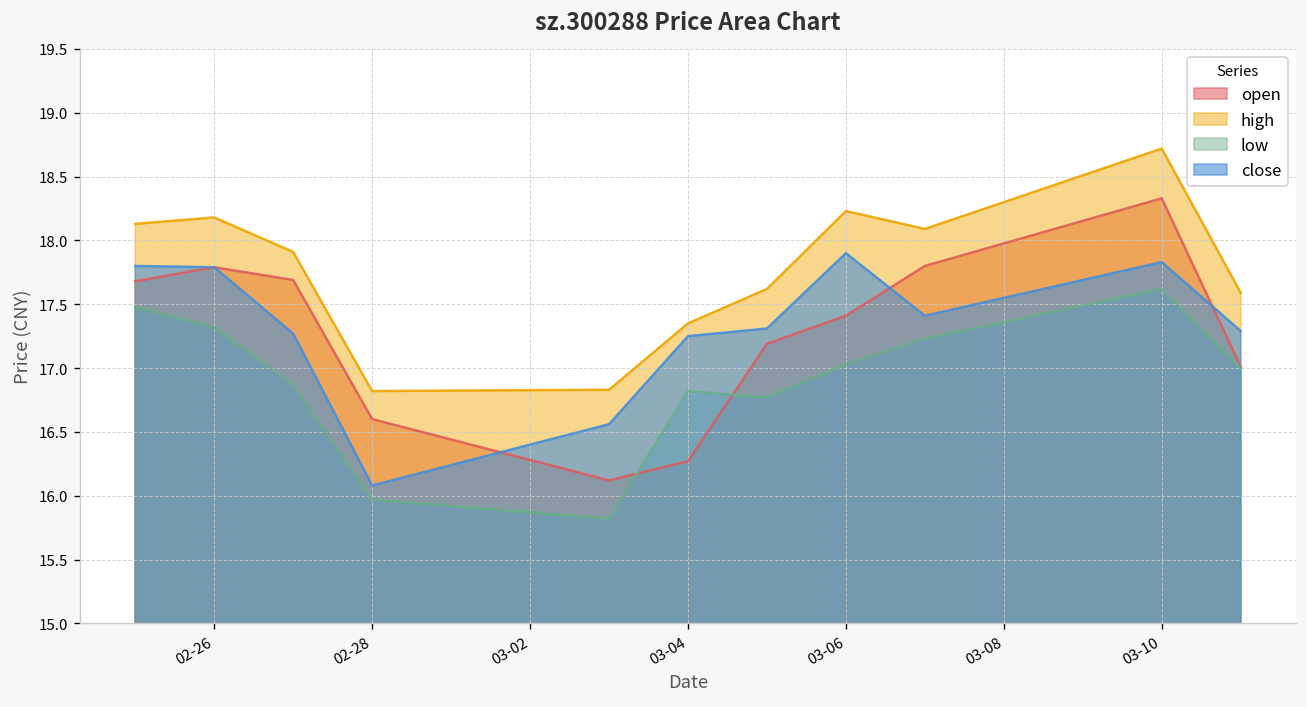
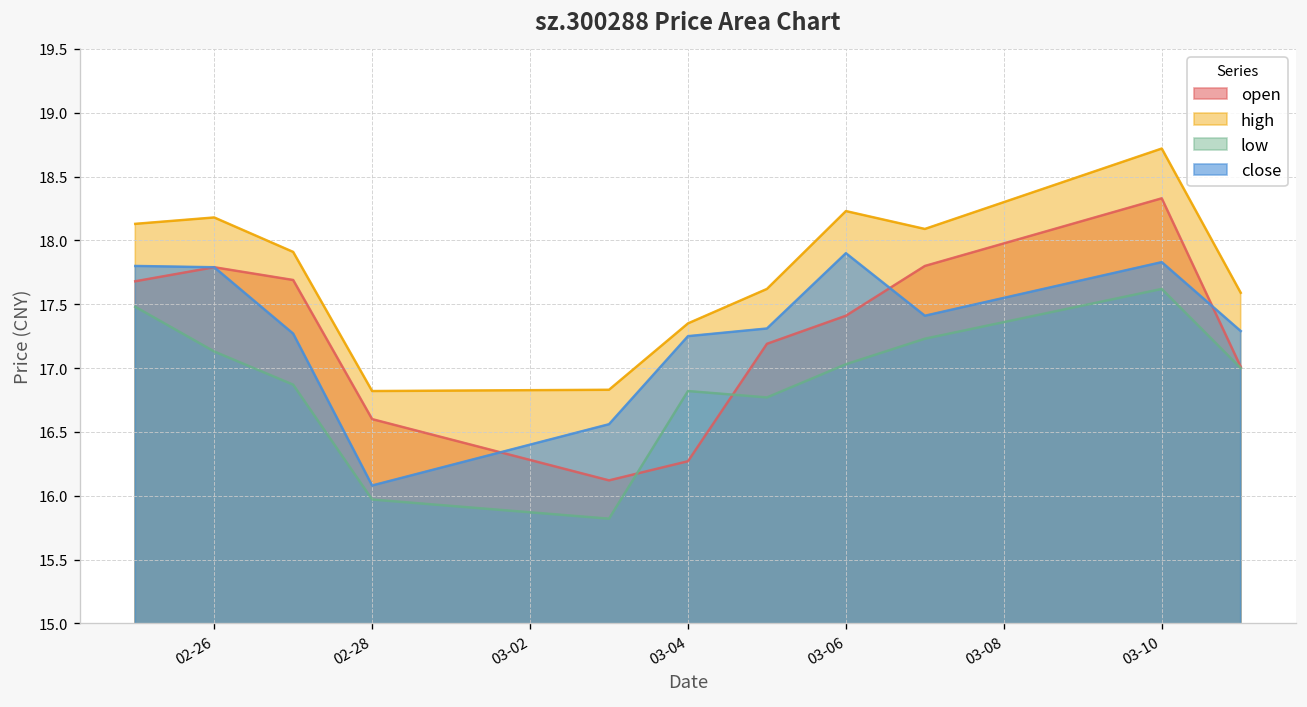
low, 02-26: 17.32 -> 17.13
